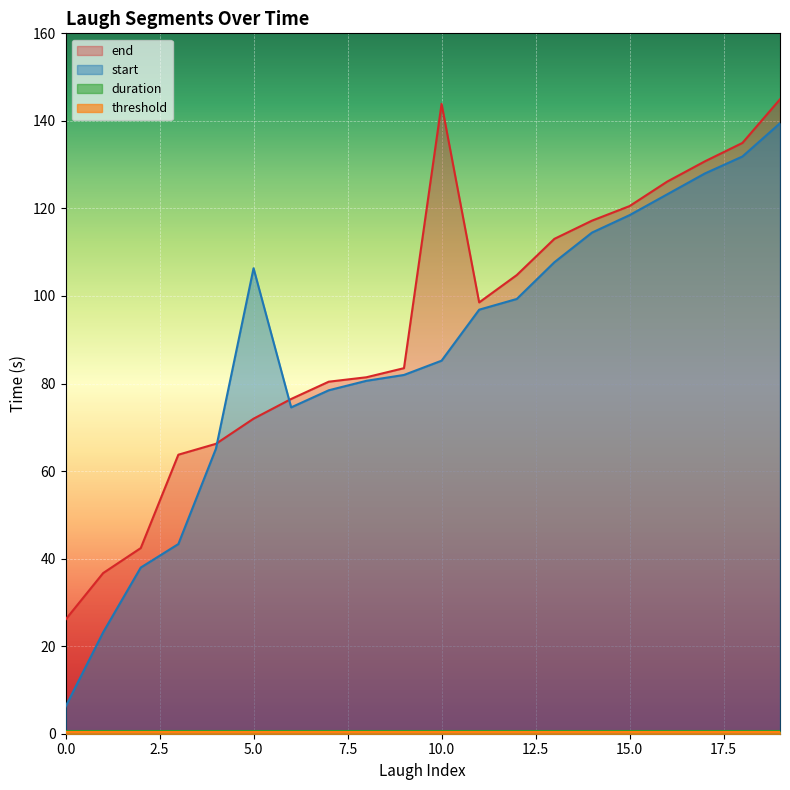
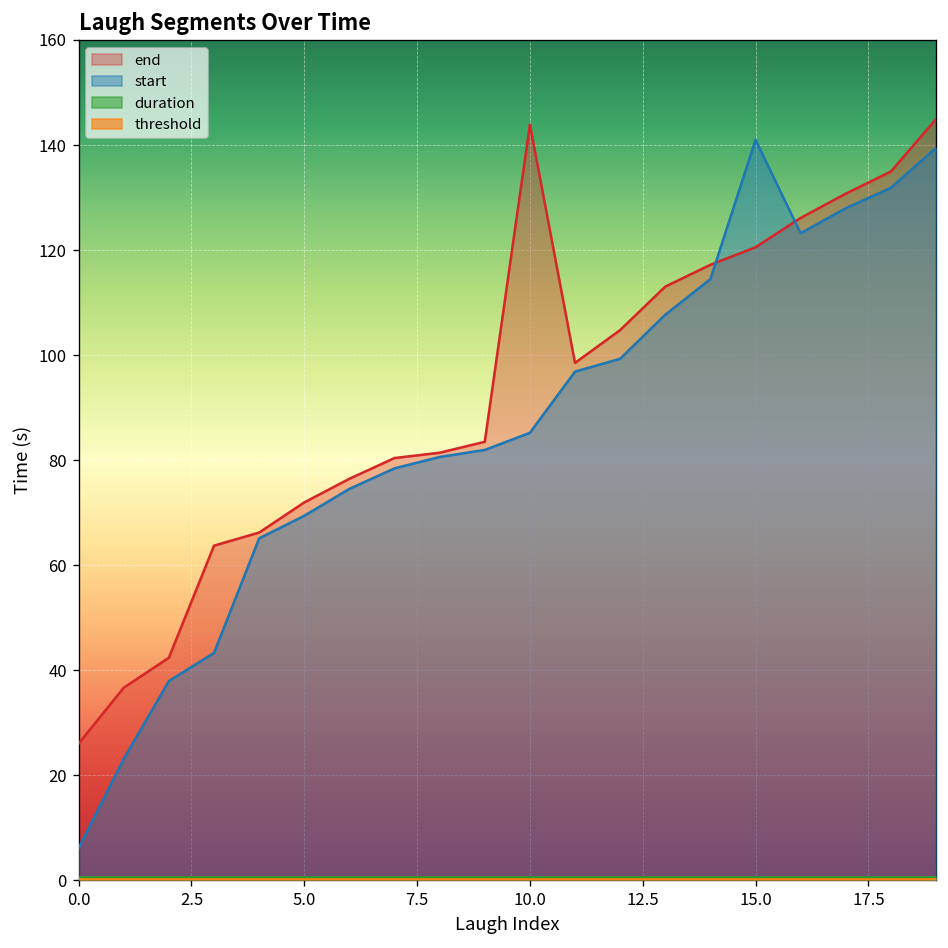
start, 5.0: 106 -> 69
start, 15.0: 118 -> 141
